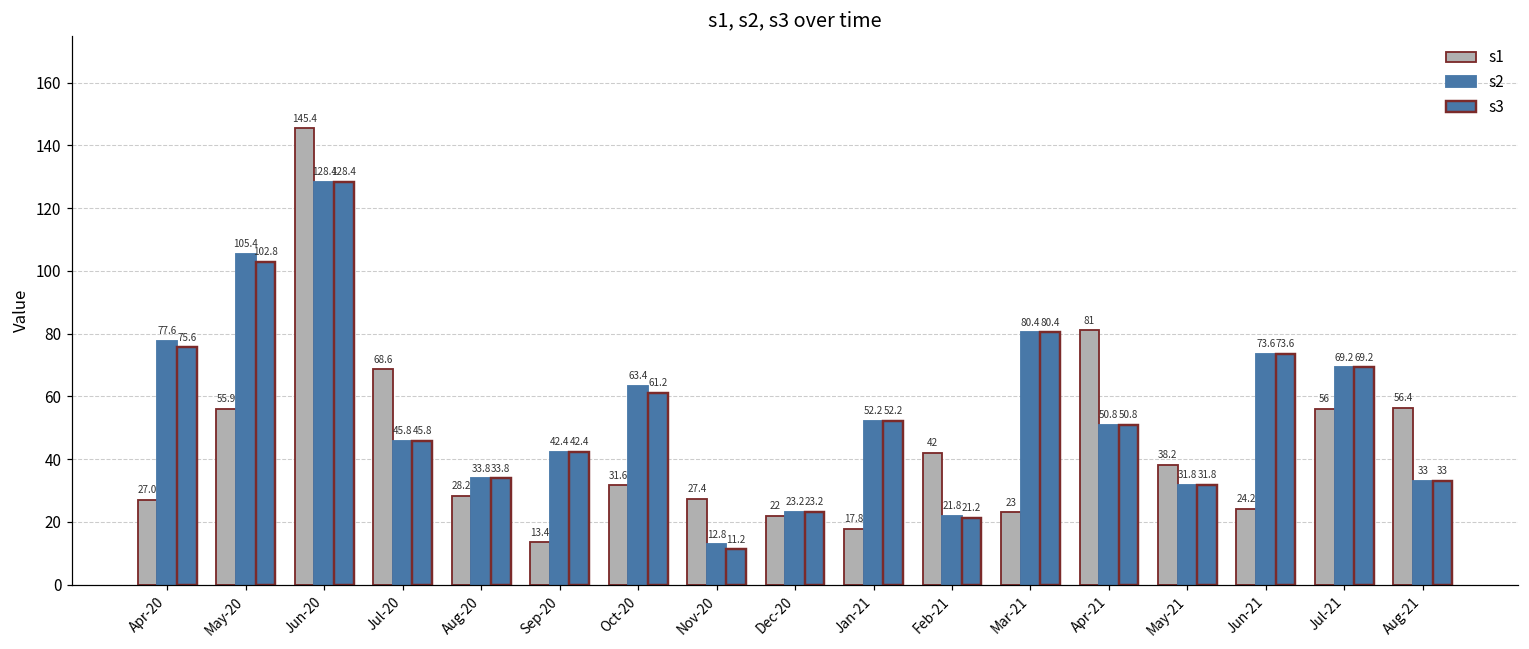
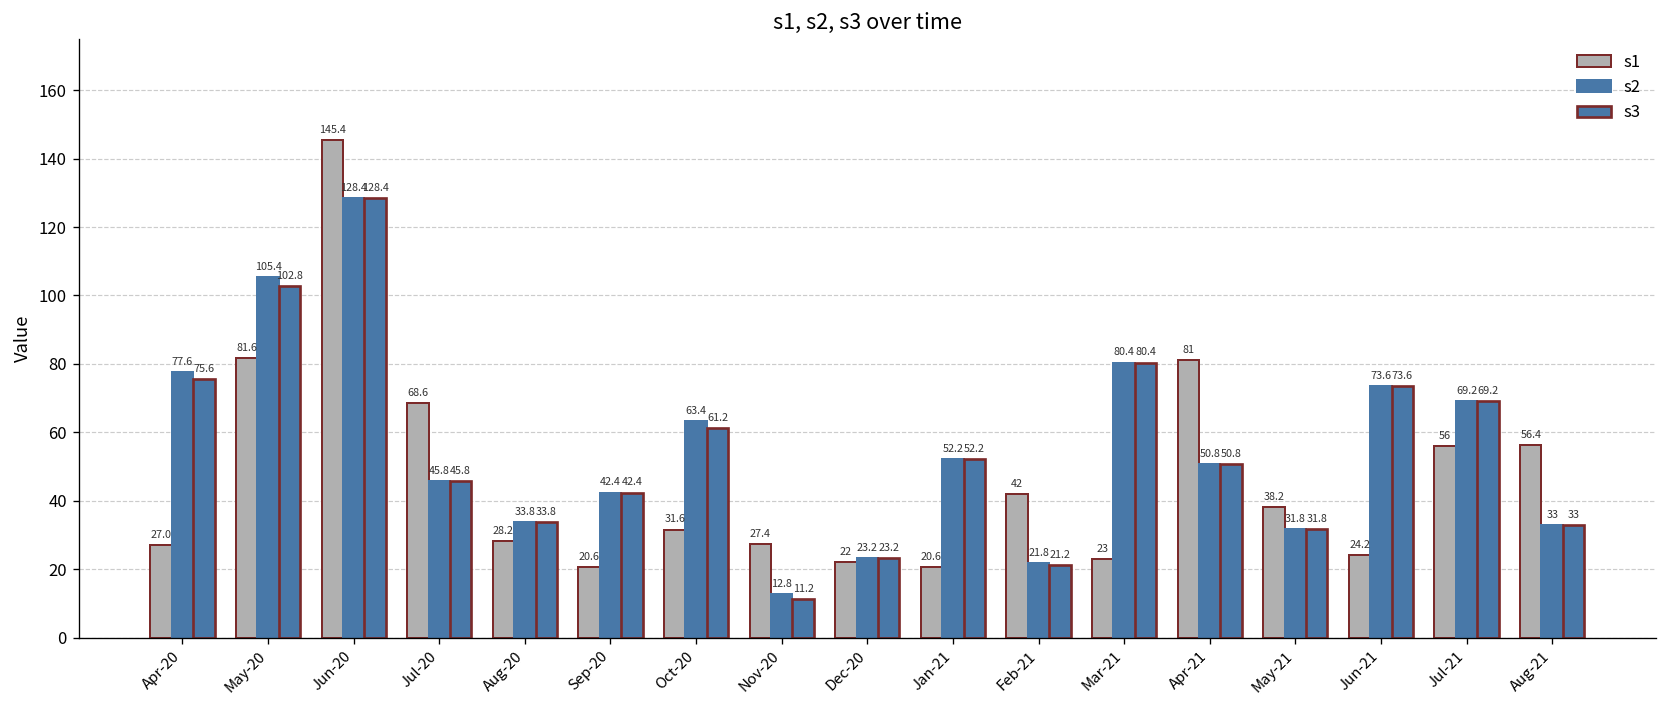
s1, May-20: 55.9 -> 81.6
s1, Sep-20: 13.4 -> 20.6
s1, Jan-21: 17.8 -> 20.6
